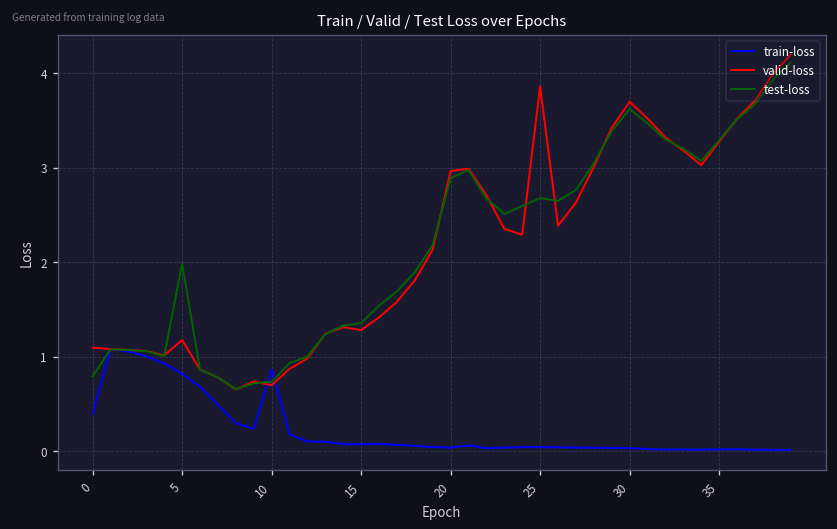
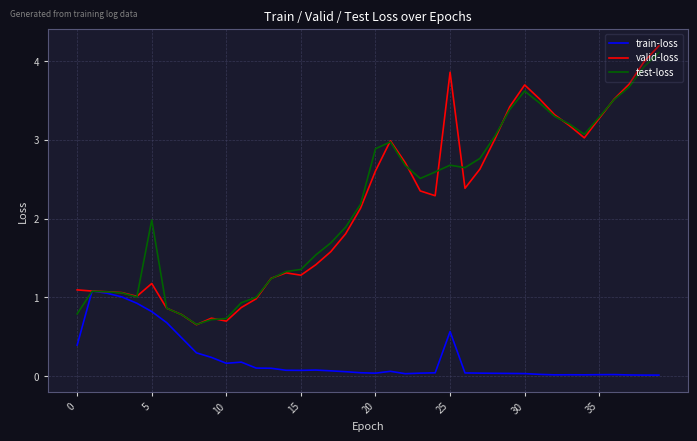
train-loss, 10: 0.9 -> 0.2
valid-loss, 20: 3.0 -> 2.6
train-loss, 25: 0.0 -> 0.6
